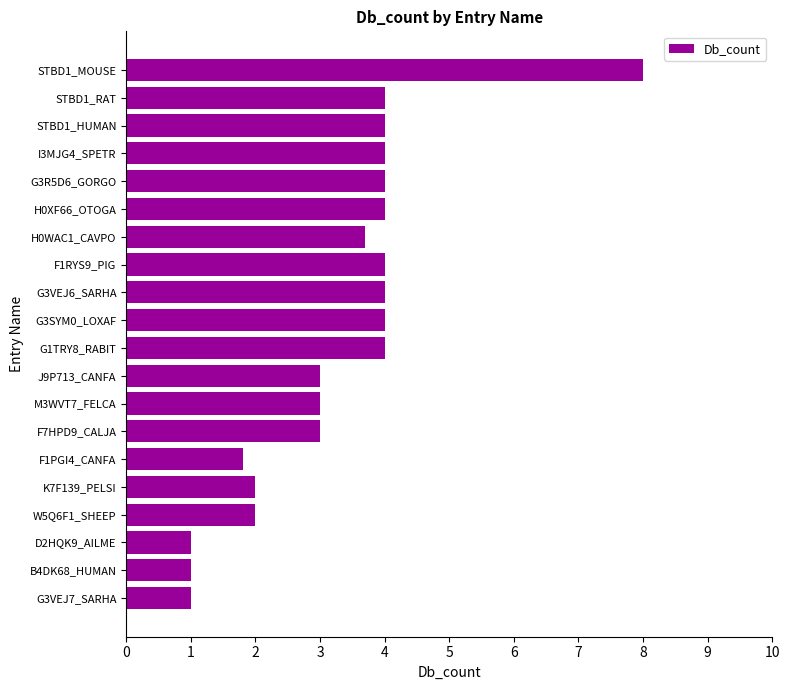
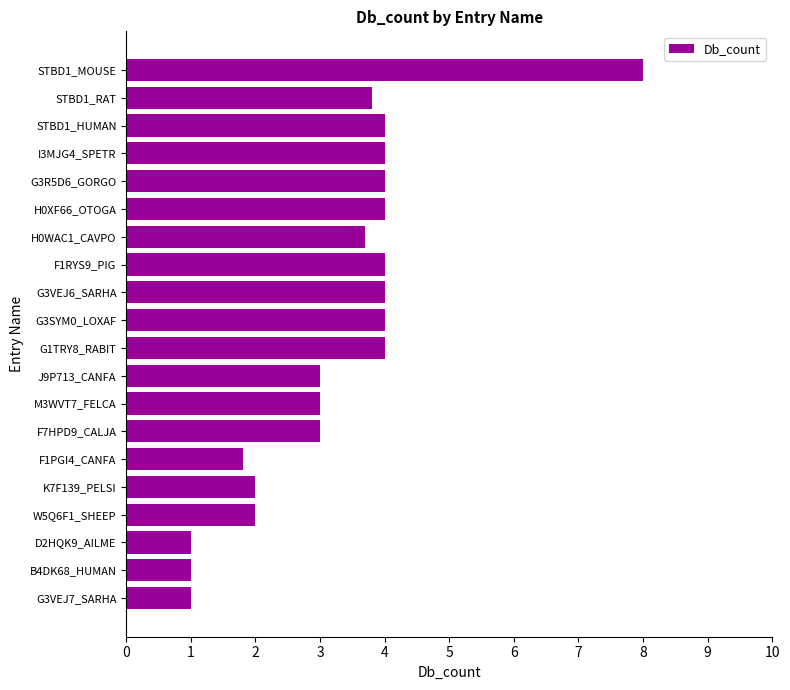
STBD1_RAT: 4.0 -> 3.8
